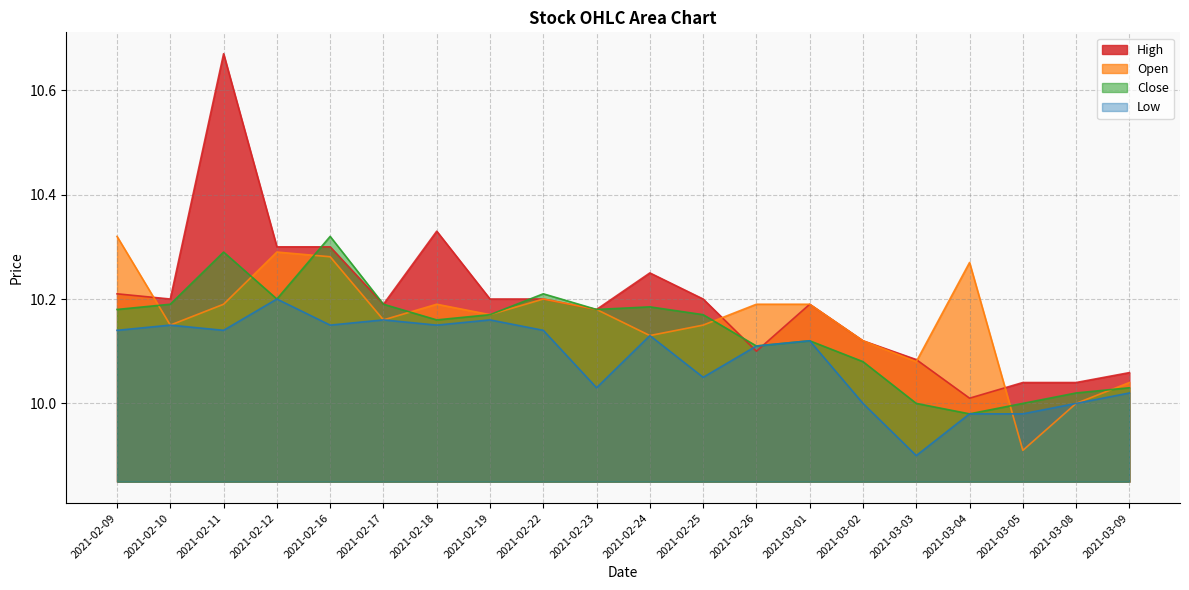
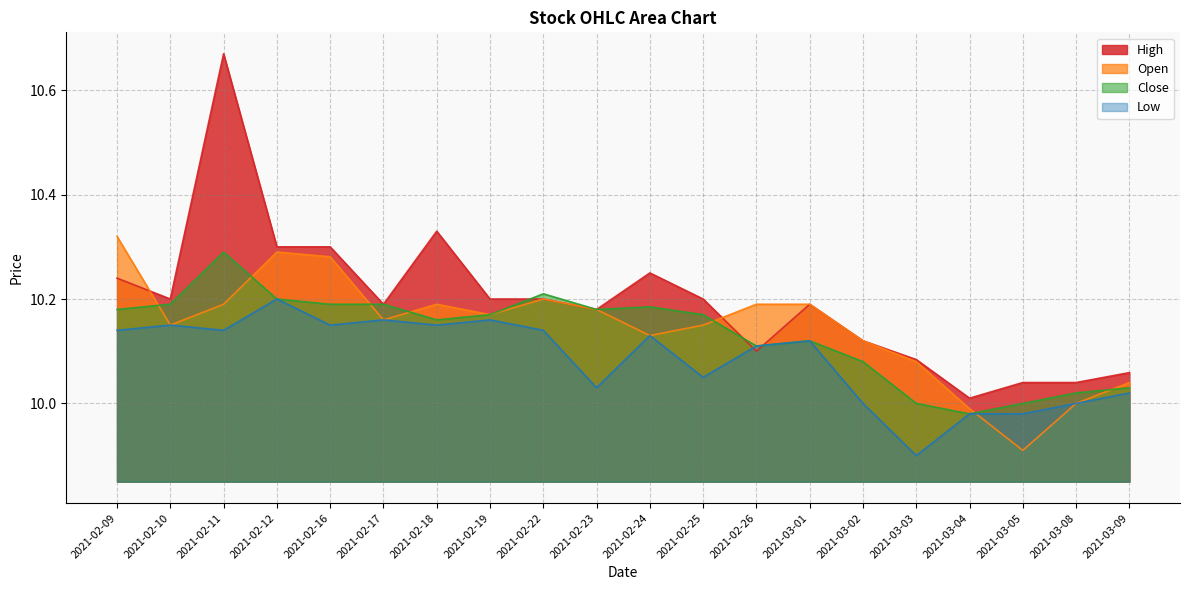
High, 2021-02-09: 10.21 -> 10.24
Close, 2021-02-16: 10.32 -> 10.19
Open, 2021-03-04: 10.27 -> 9.99
